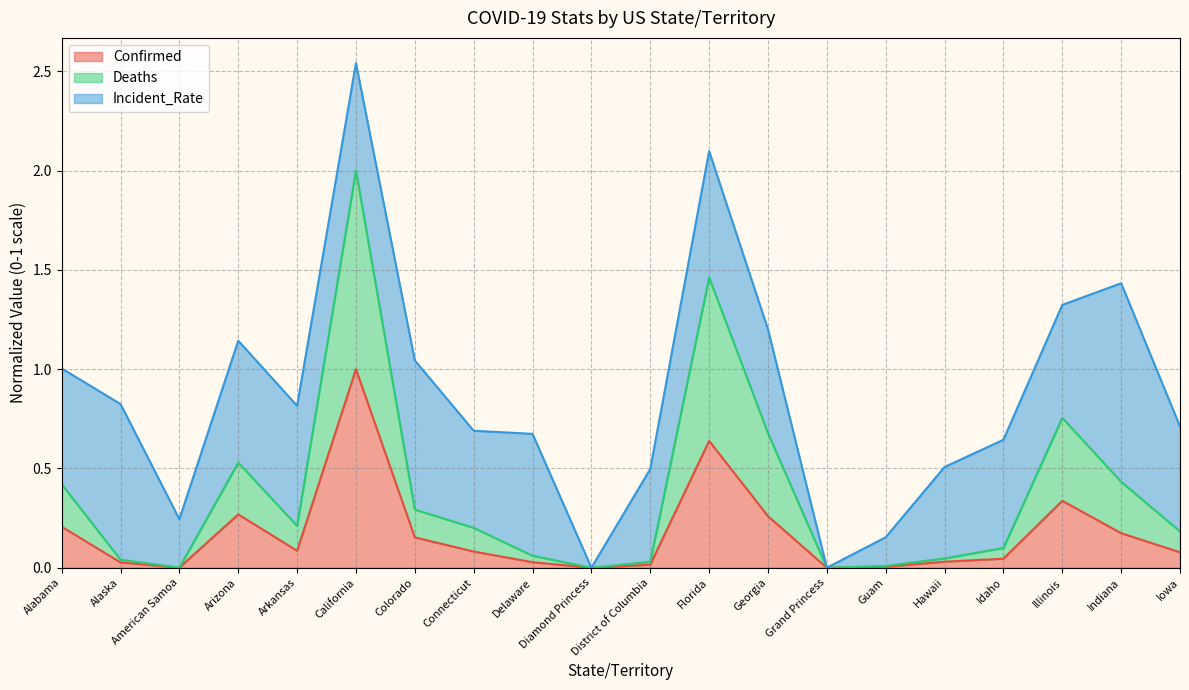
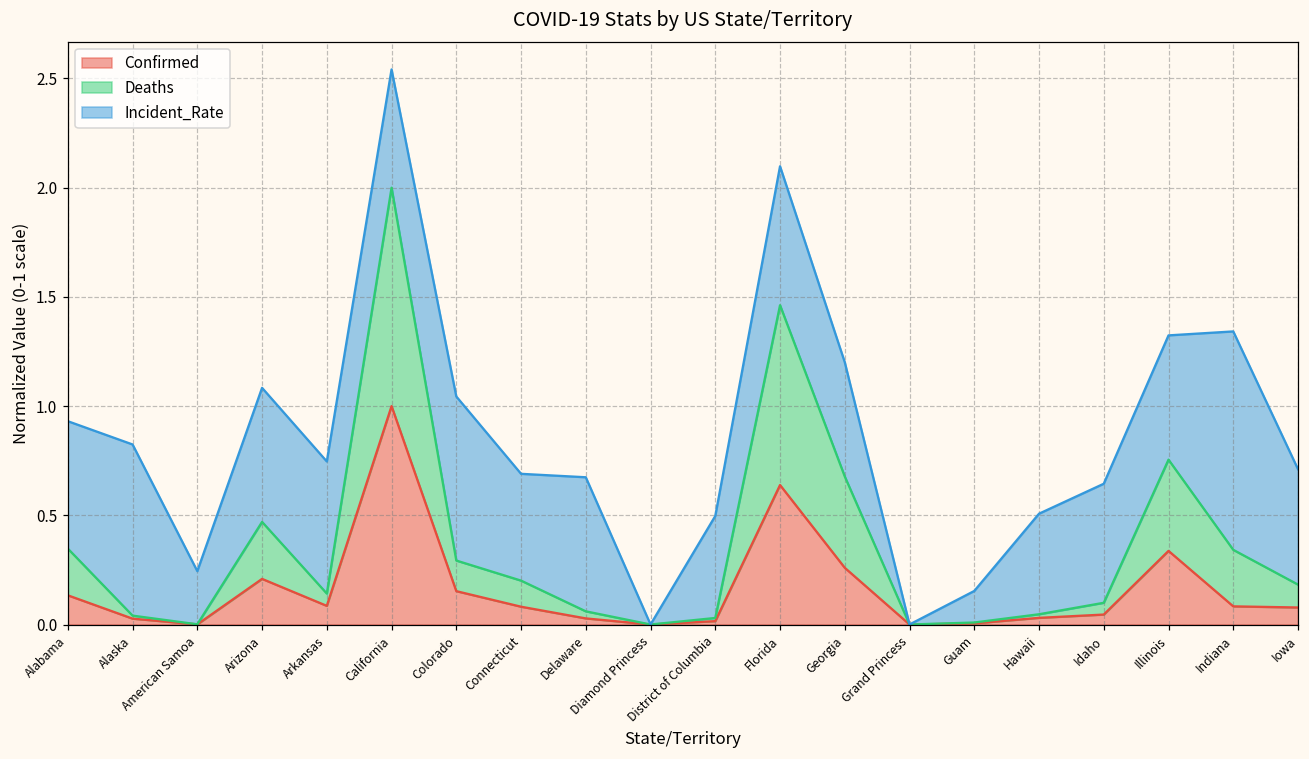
Confirmed, Alabama: 0.21 -> 0.13
Confirmed, Arizona: 0.27 -> 0.21
Deaths, Arkansas: 0.13 -> 0.06
Confirmed, Indiana: 0.17 -> 0.08
